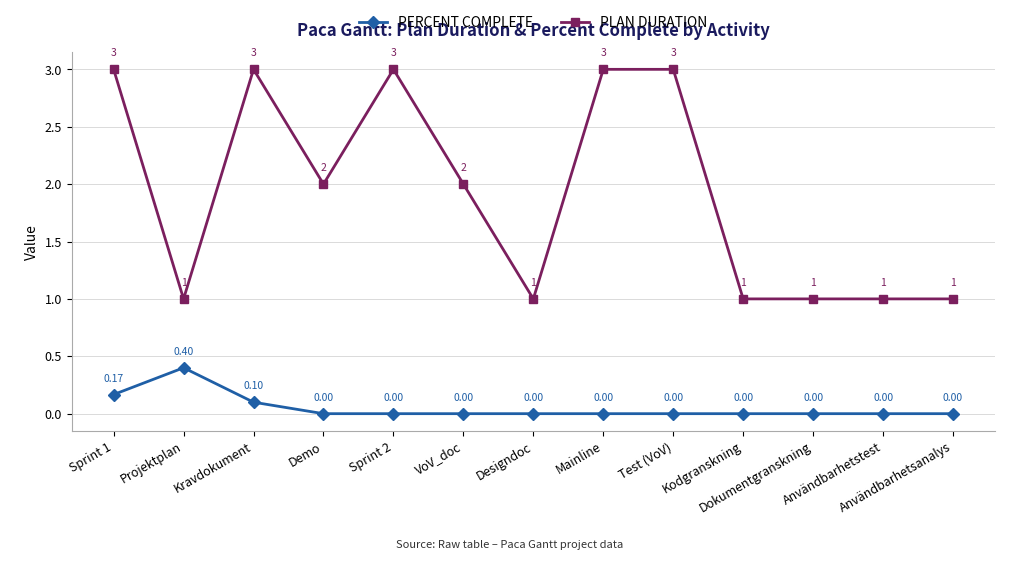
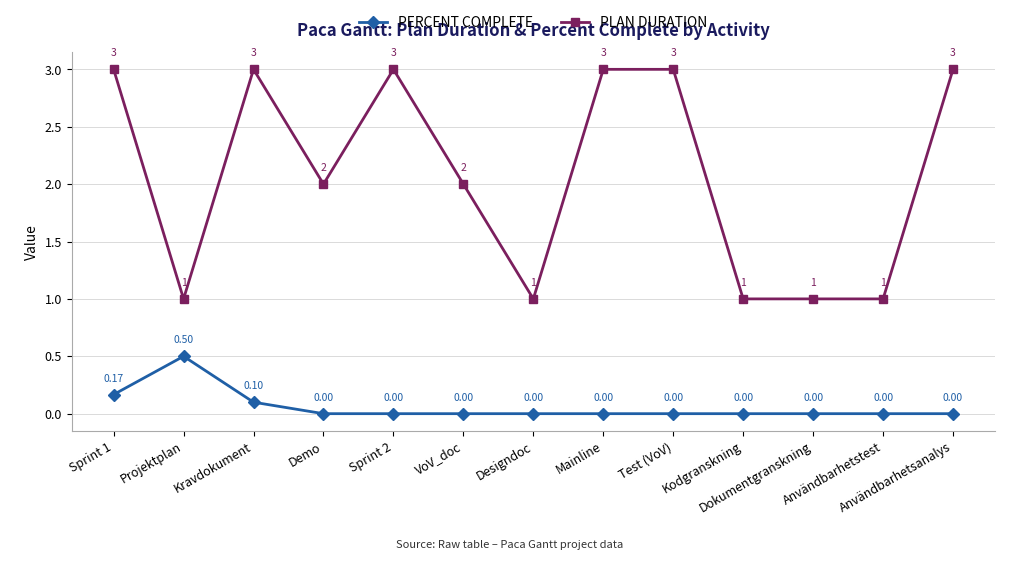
PERCENT COMPLETE, Projektplan: 0.40 -> 0.50
PLAN DURATION, Användbarhetsanalys: 1 -> 3
